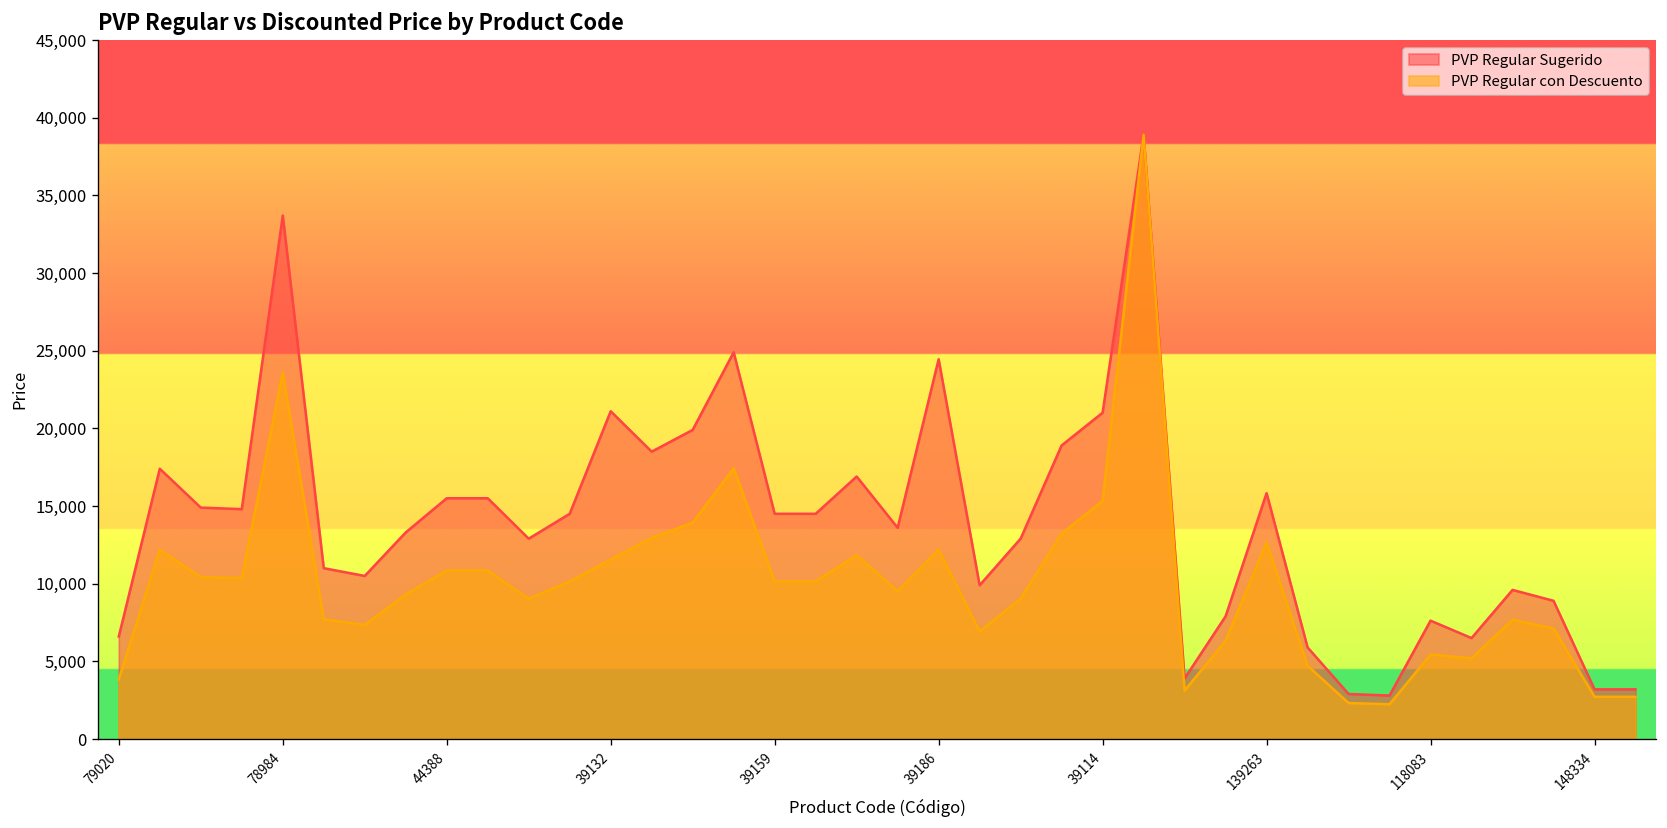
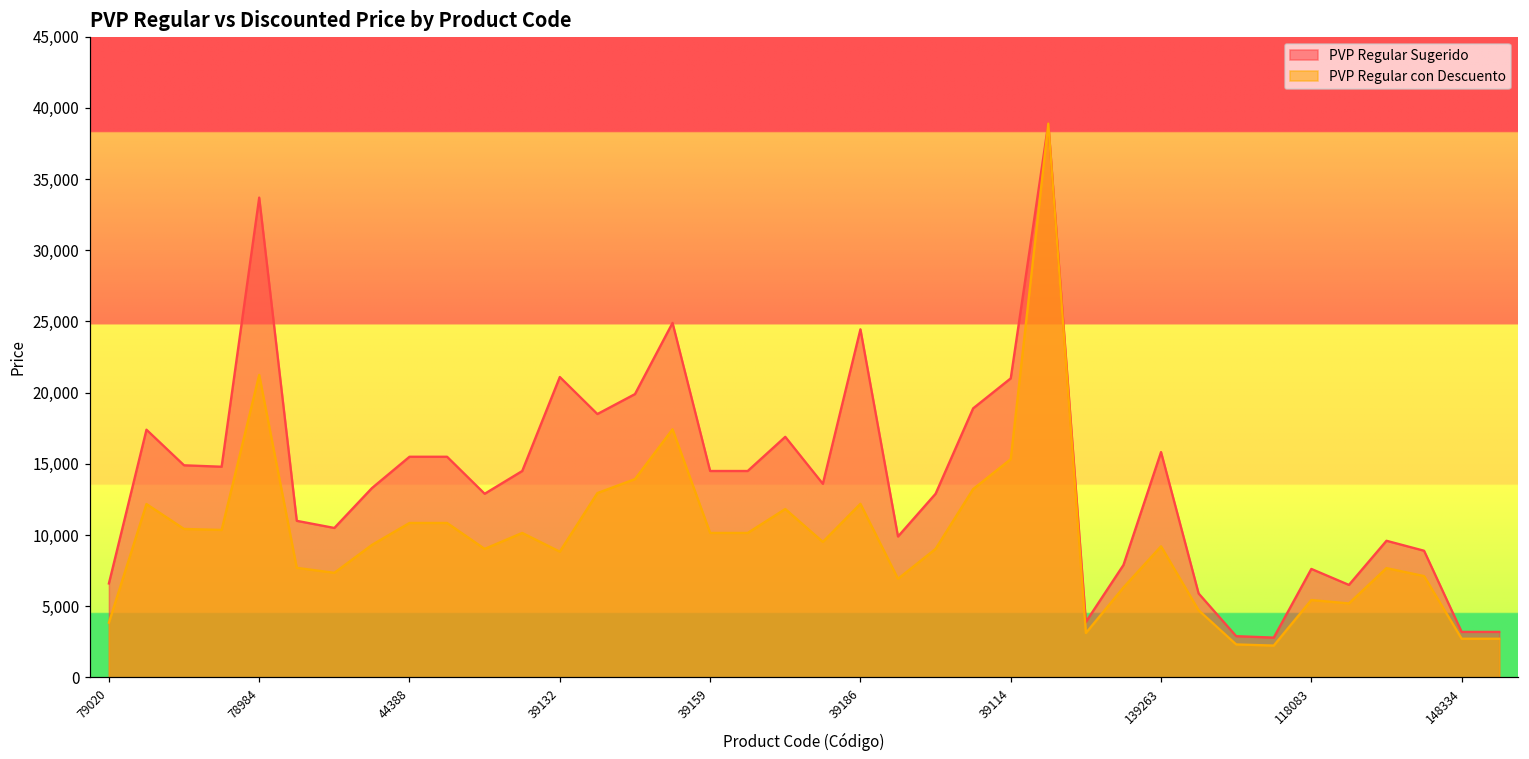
PVP Regular con Descuento, 78984: 23,600 -> 21,300
PVP Regular con Descuento, 39132: 11,600 -> 8,800
PVP Regular con Descuento, 139263: 12,700 -> 9,200
